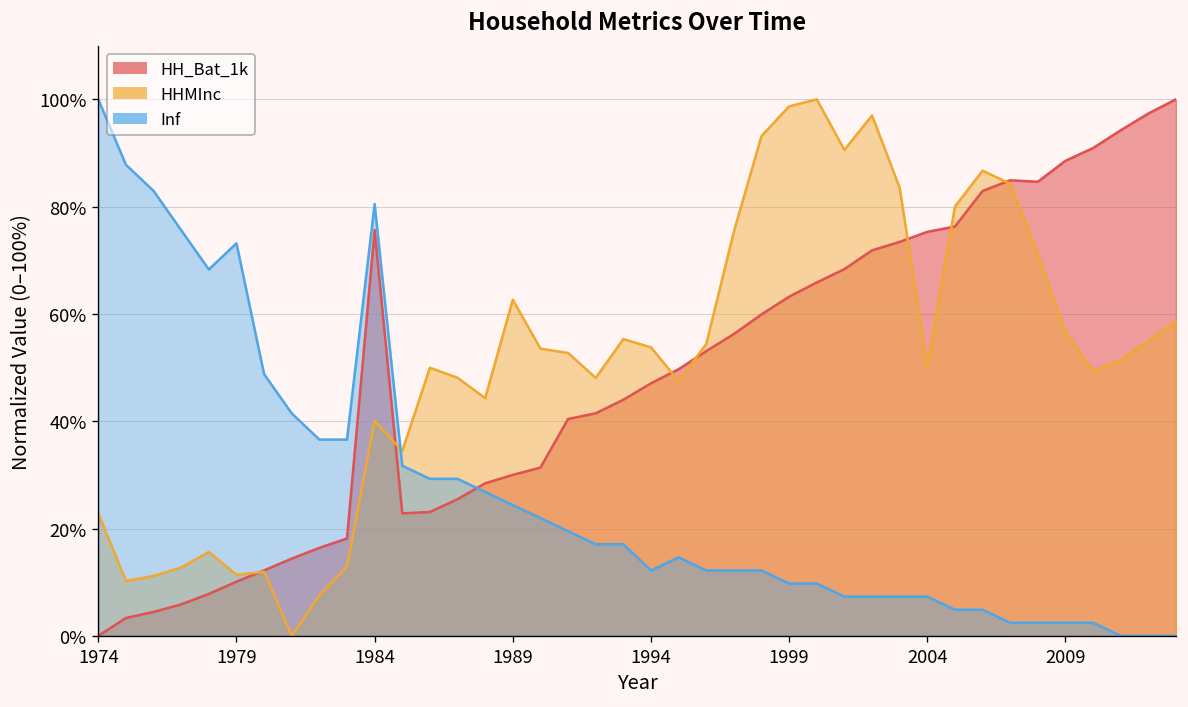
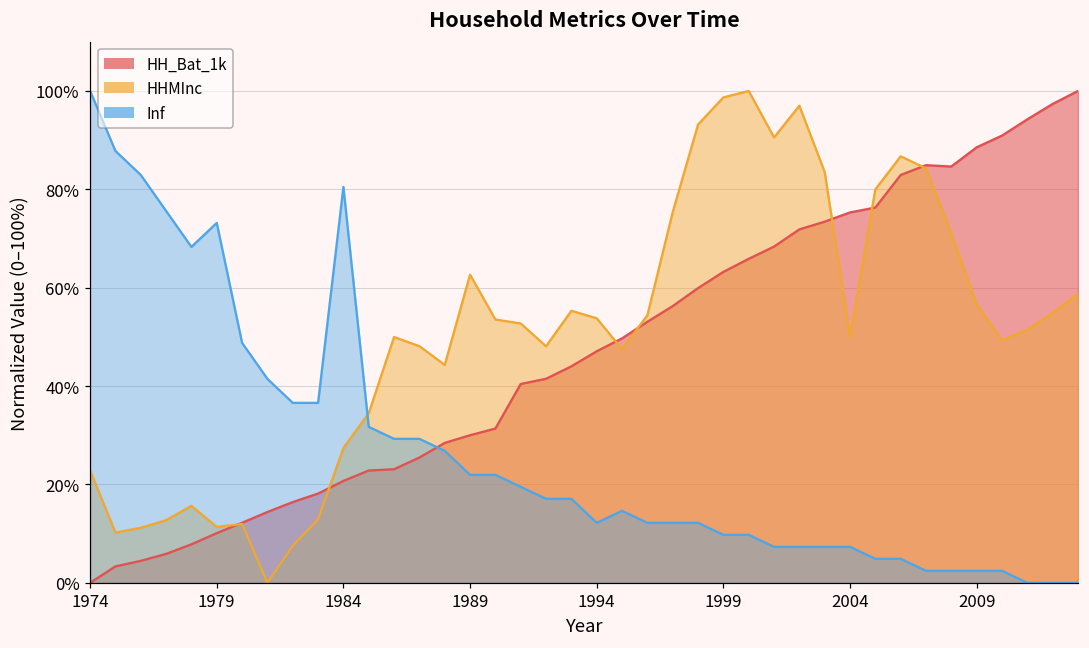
HH_Bat_1k, 1984: 76% -> 21%
HHMInc, 1984: 40% -> 27%
Inf, 1989: 24% -> 22%
